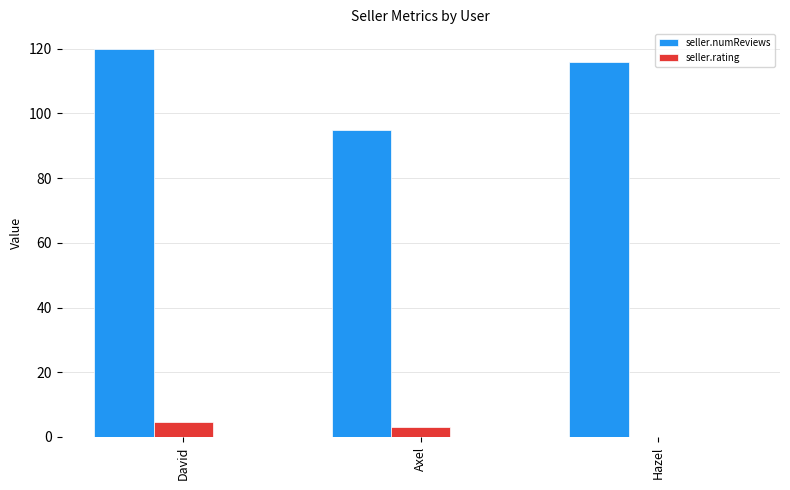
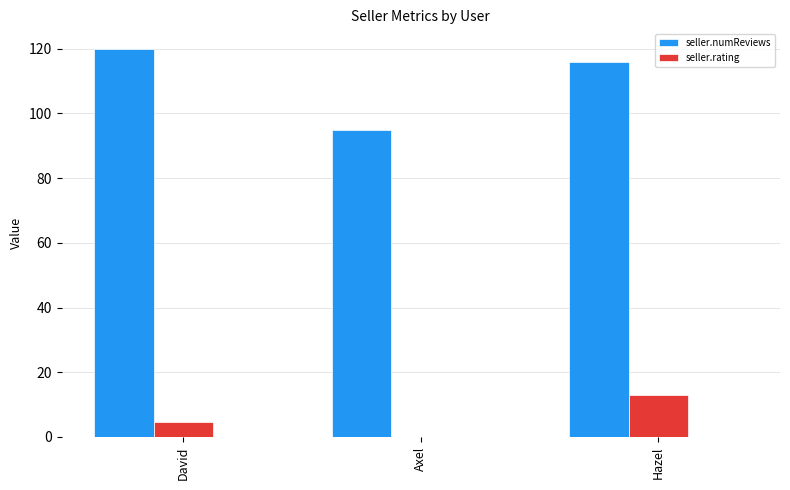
seller.rating, Axel: 3 -> 0
seller.rating, Hazel: 0 -> 13
